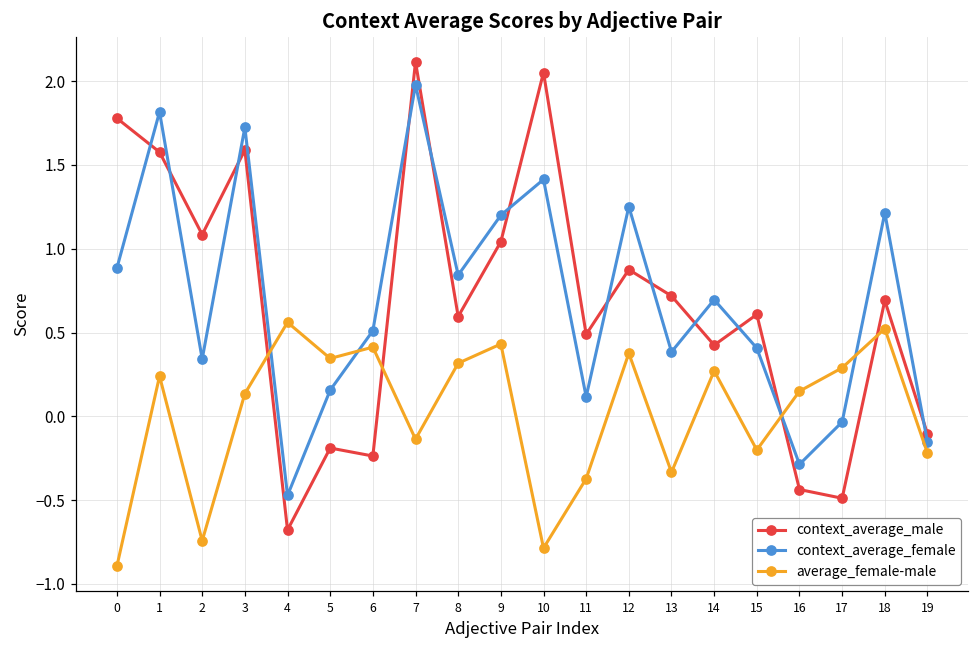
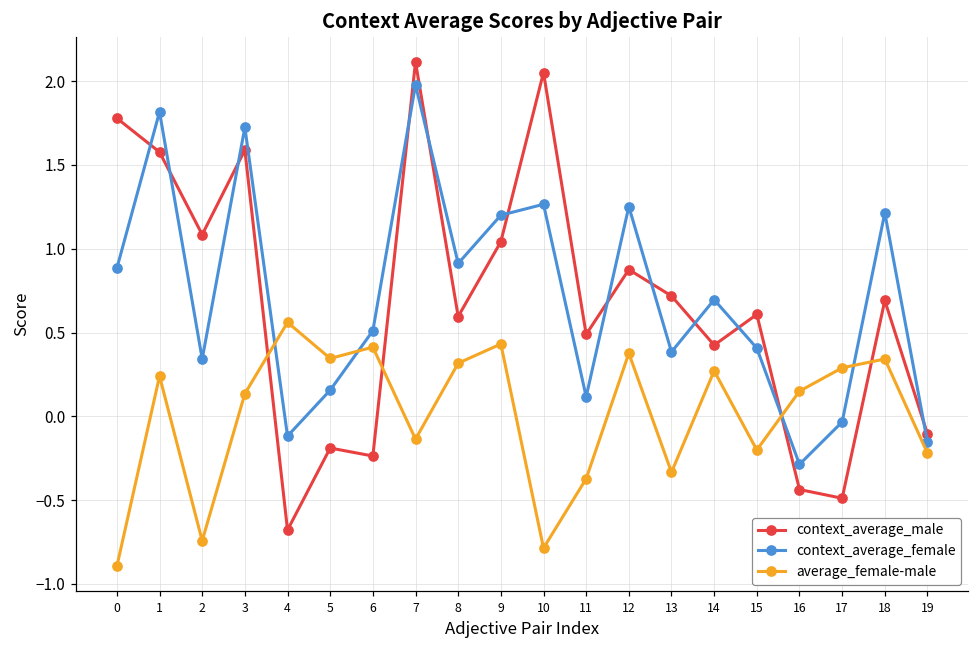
context_average_female, 4: -0.47 -> -0.12
context_average_female, 8: 0.84 -> 0.91
context_average_female, 10: 1.41 -> 1.26
average_female-male, 18: 0.52 -> 0.34
